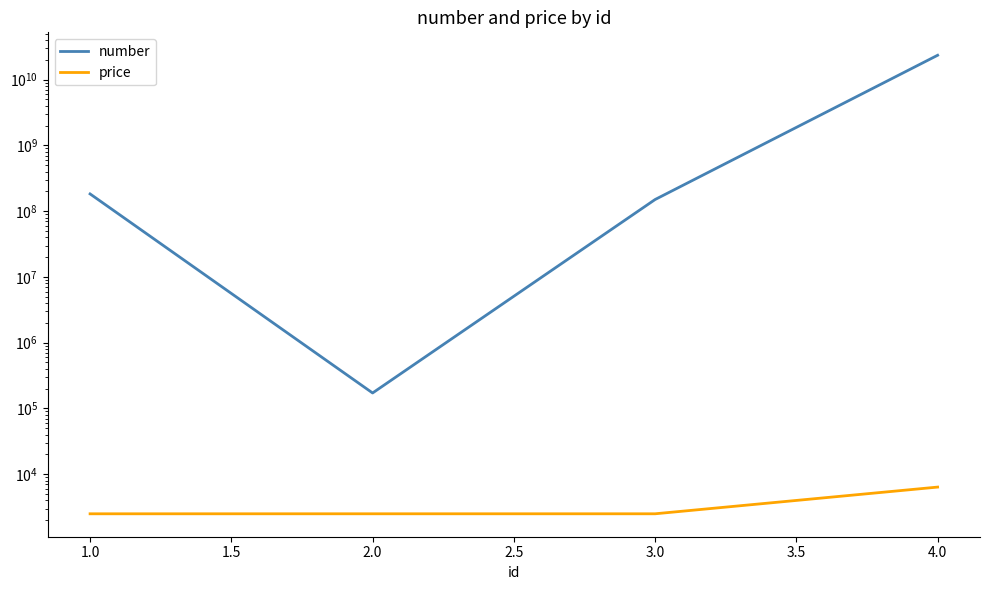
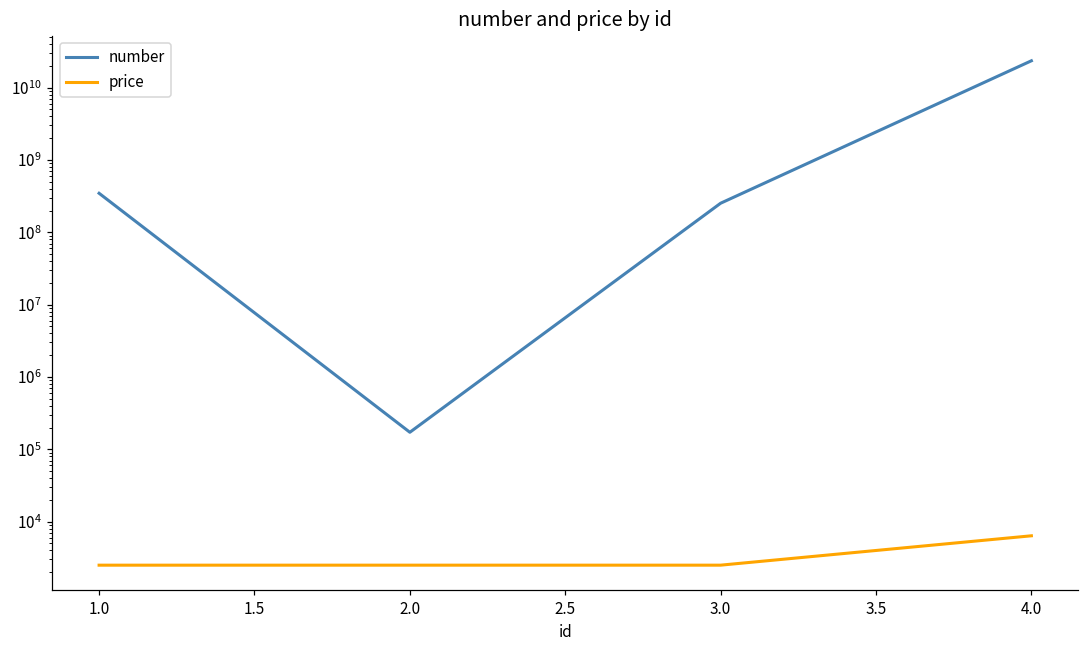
number, 1.0: 180000000 -> 300000000
number, 3.0: 150000000 -> 250000000
